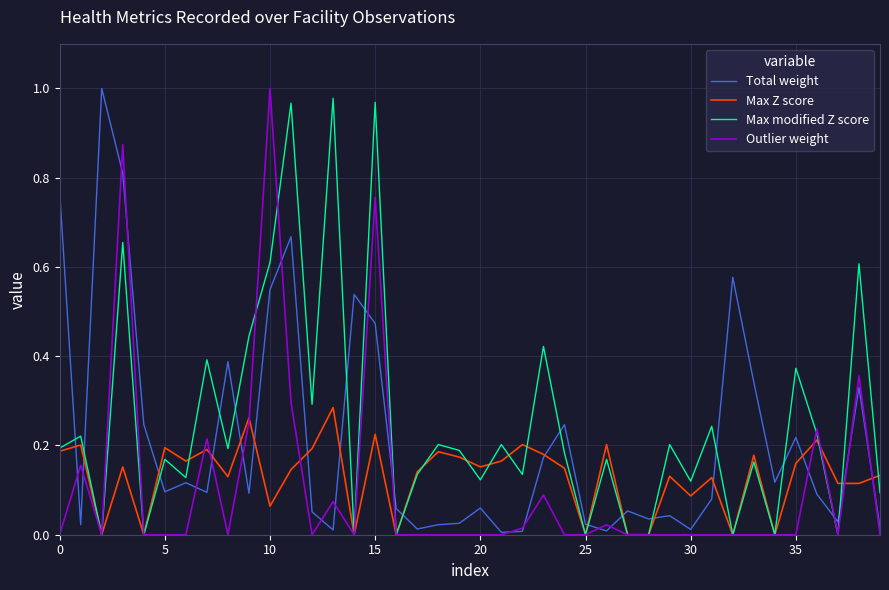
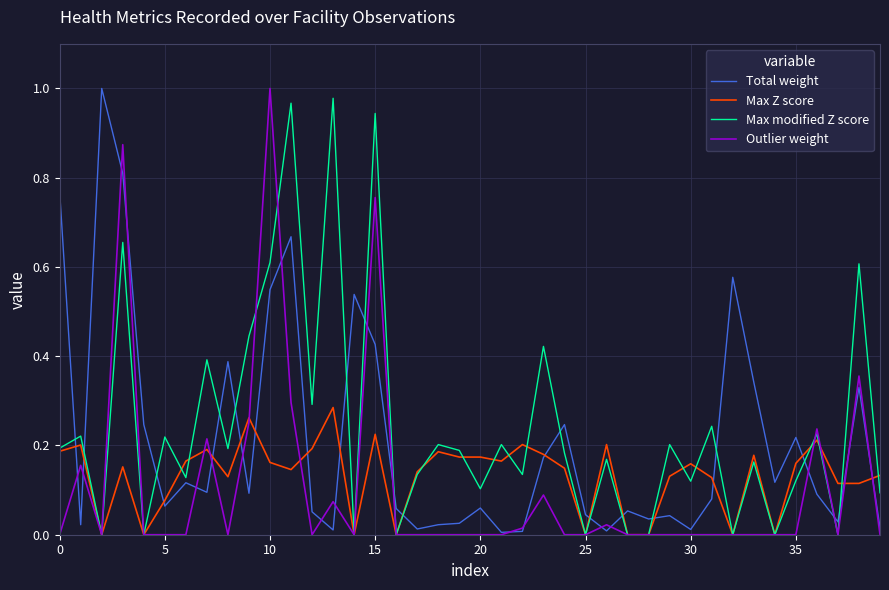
Total weight, 5: 0.10 -> 0.06
Max Z score, 5: 0.20 -> 0.08
Max modified Z score, 5: 0.17 -> 0.22
Max Z score, 10: 0.06 -> 0.16
Total weight, 15: 0.47 -> 0.43
Max modified Z score, 15: 0.97 -> 0.94
Max Z score, 20: 0.15 -> 0.17
Max modified Z score, 20: 0.12 -> 0.10
Total weight, 25: 0.02 -> 0.04
Max Z score, 30: 0.09 -> 0.16
Max modified Z score, 35: 0.37 -> 0.12
